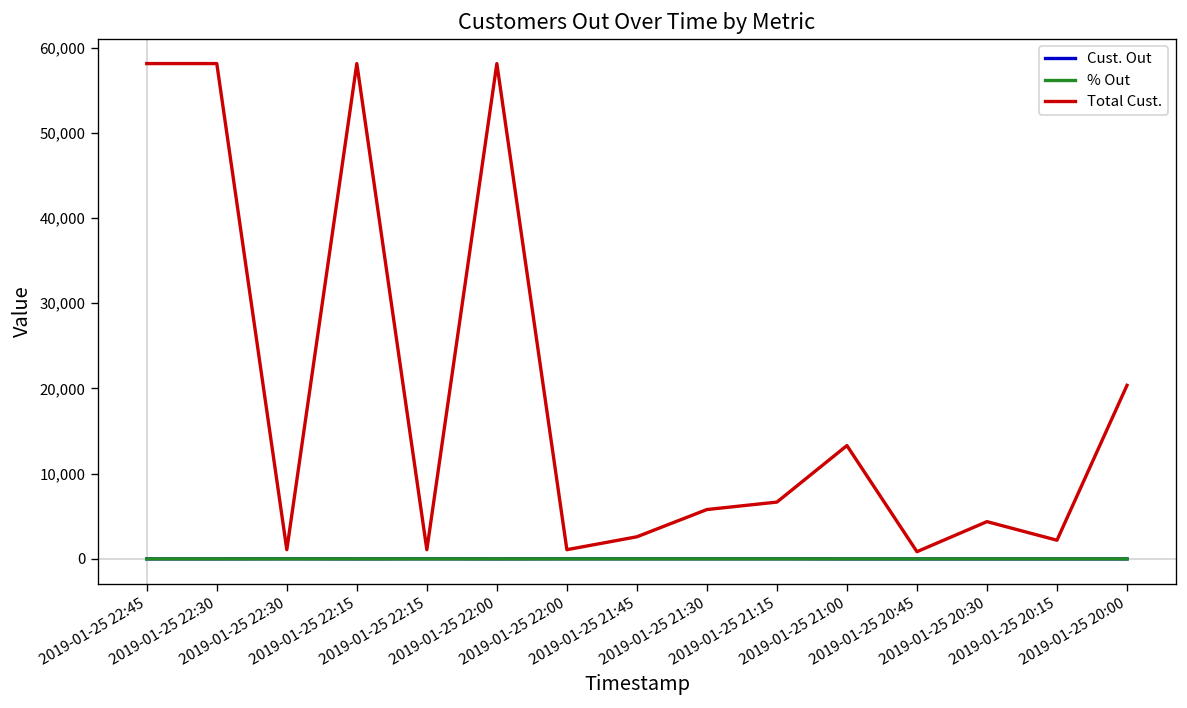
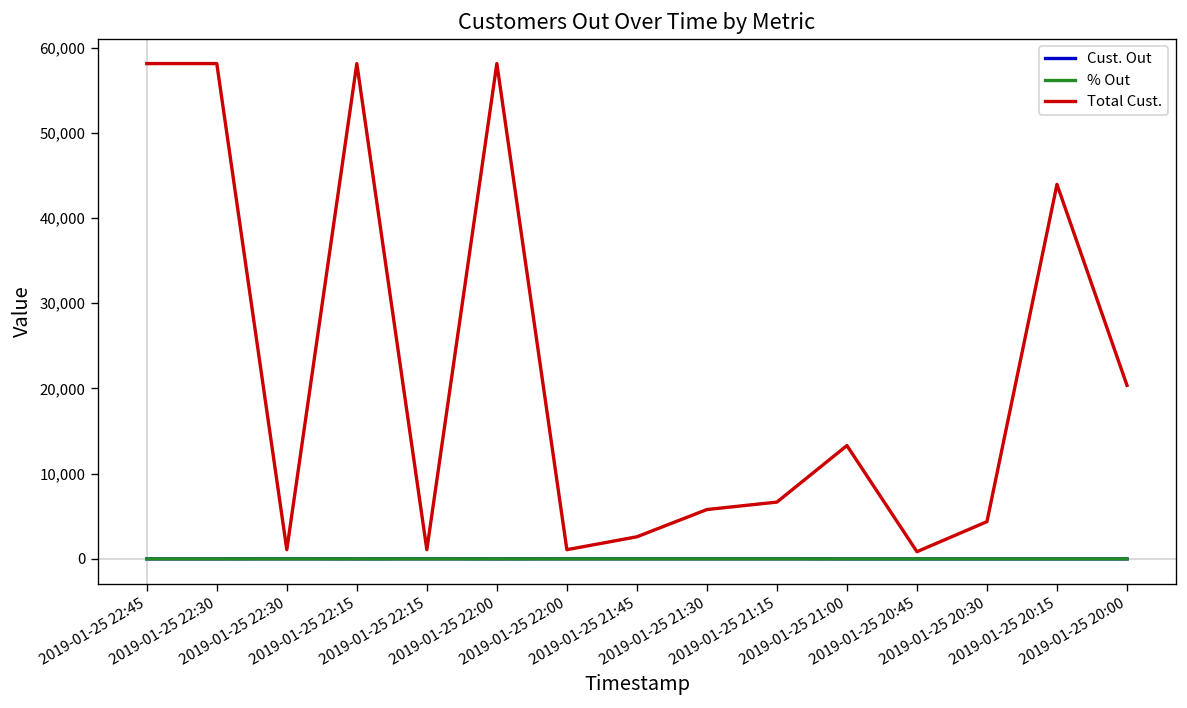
Total Cust., 2019-01-25 20:15: 2,000 -> 44,000
